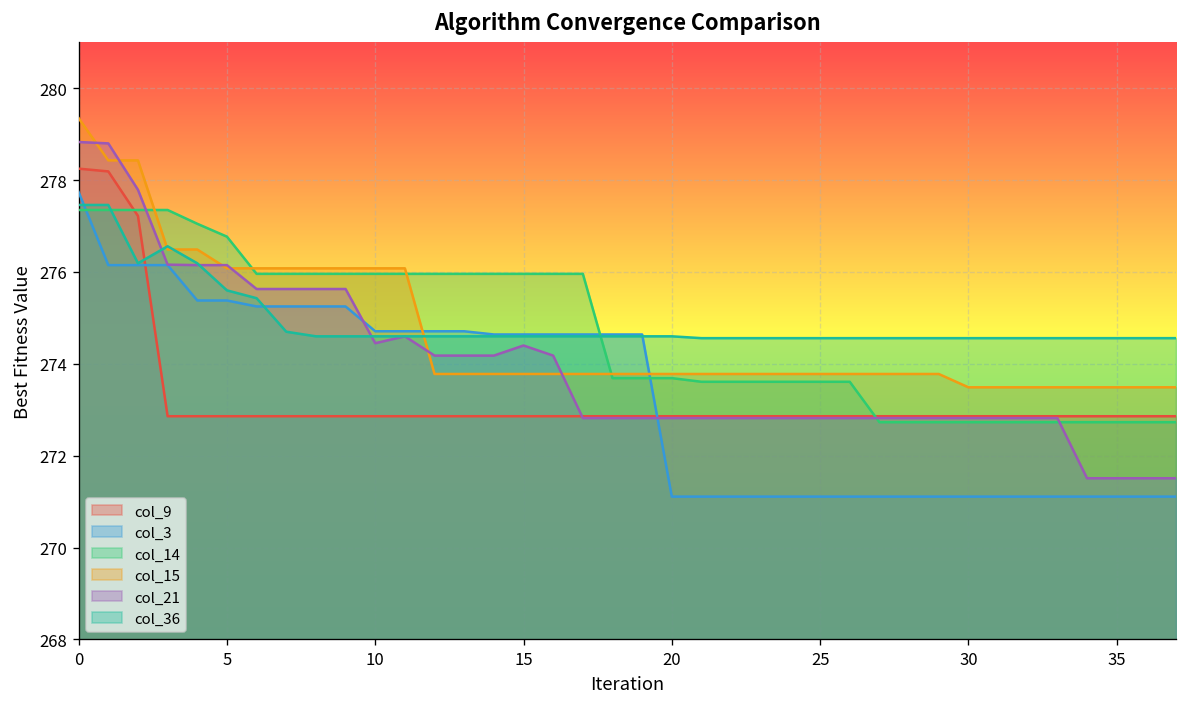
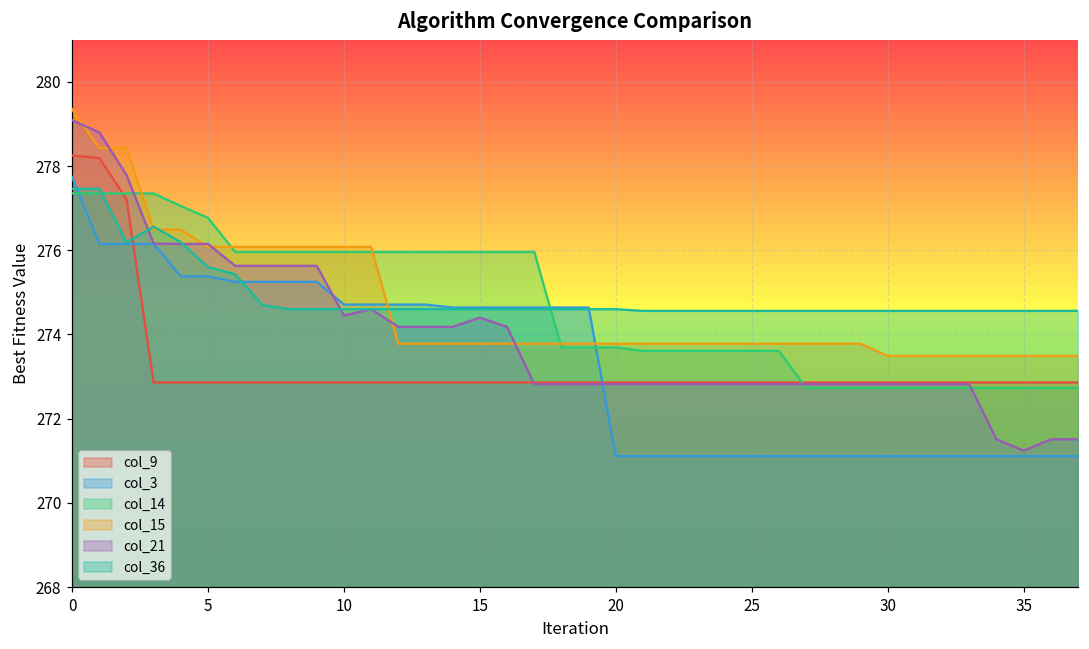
col_21, 0: 278.8 -> 279.1
col_21, 35: 271.5 -> 271.2
